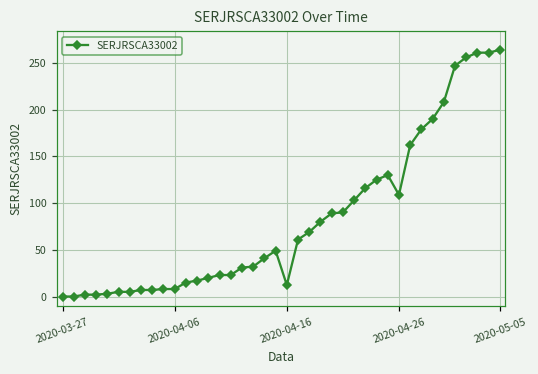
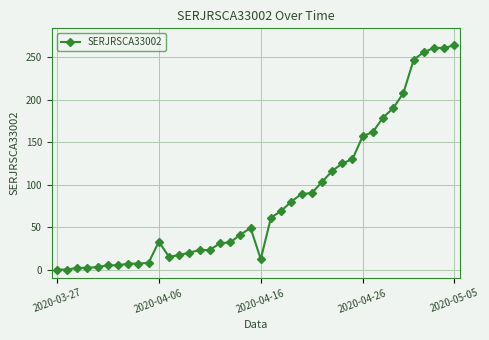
2020-04-06: 10 -> 30
2020-04-26: 110 -> 160
